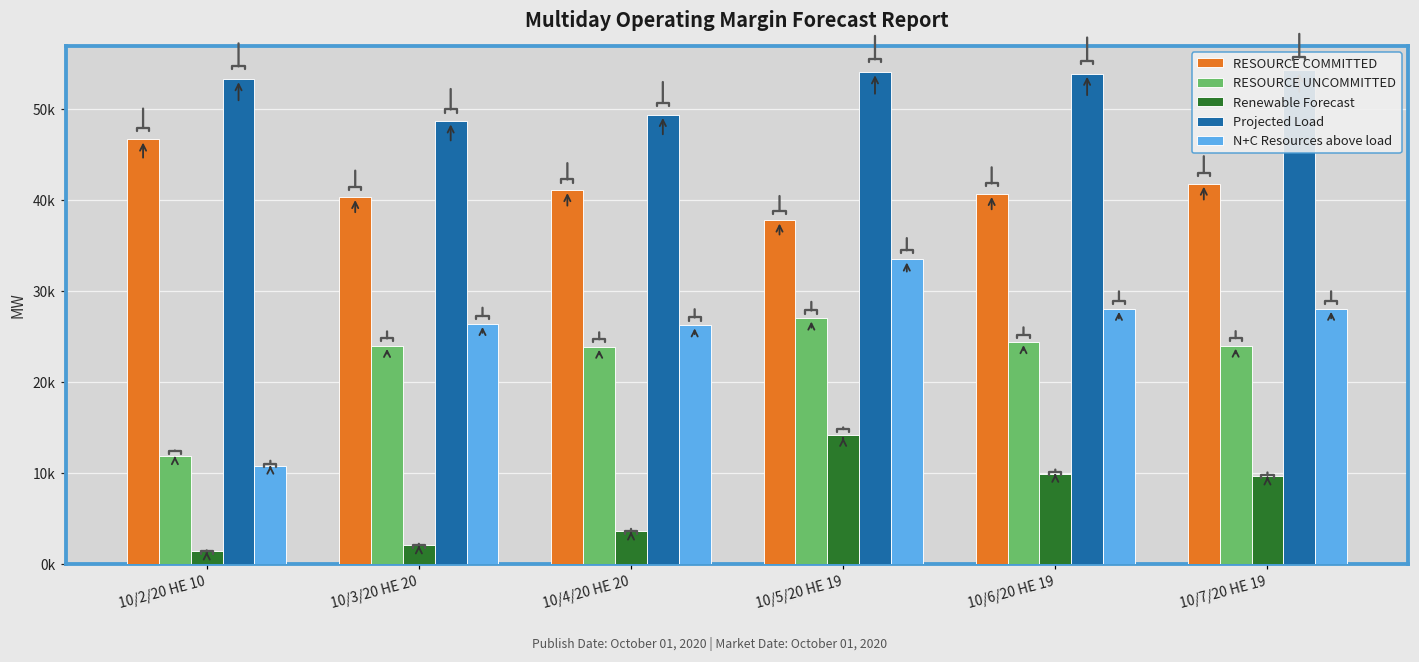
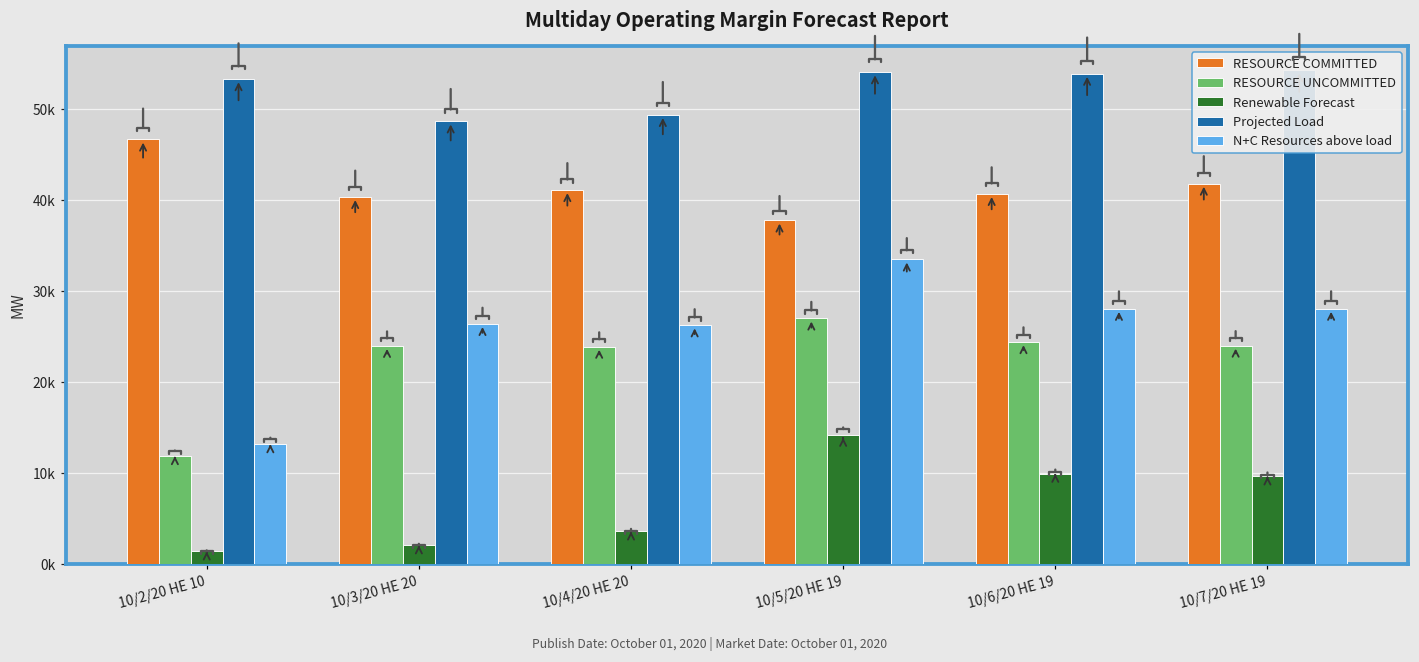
N+C Resources above load, 10/2/20 HE 10: 11000 -> 13000
